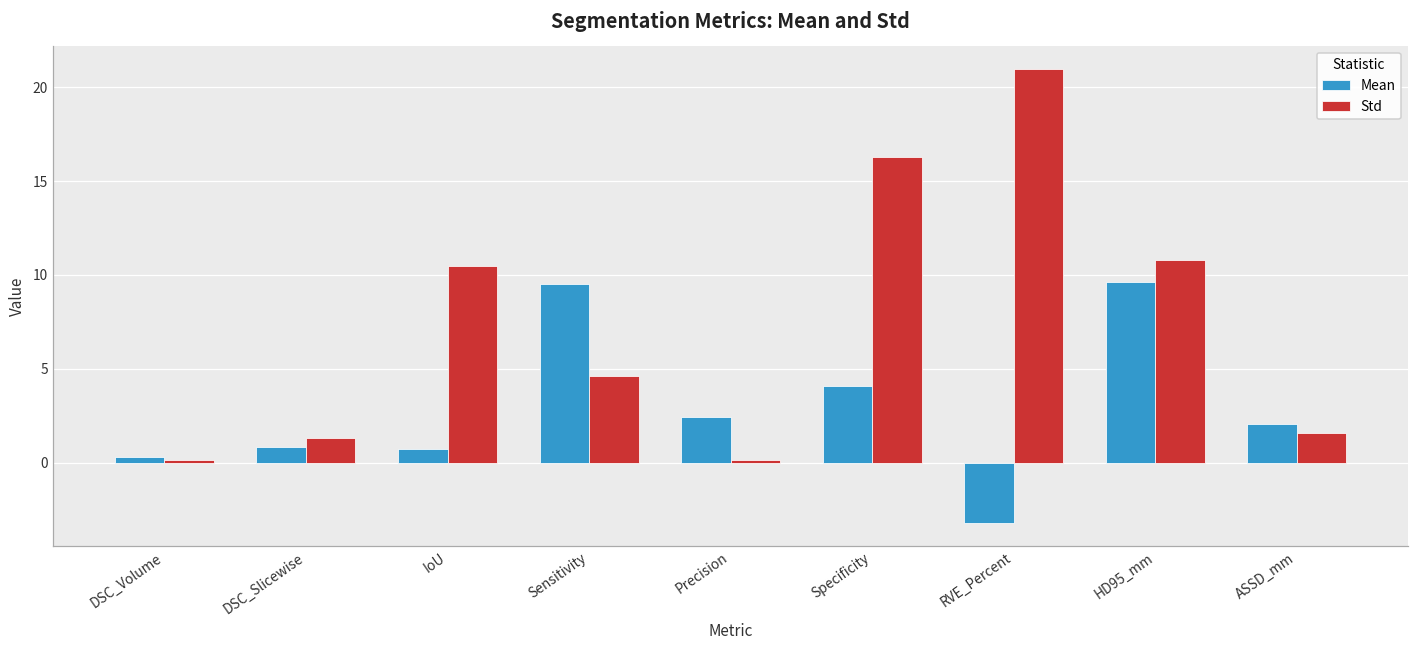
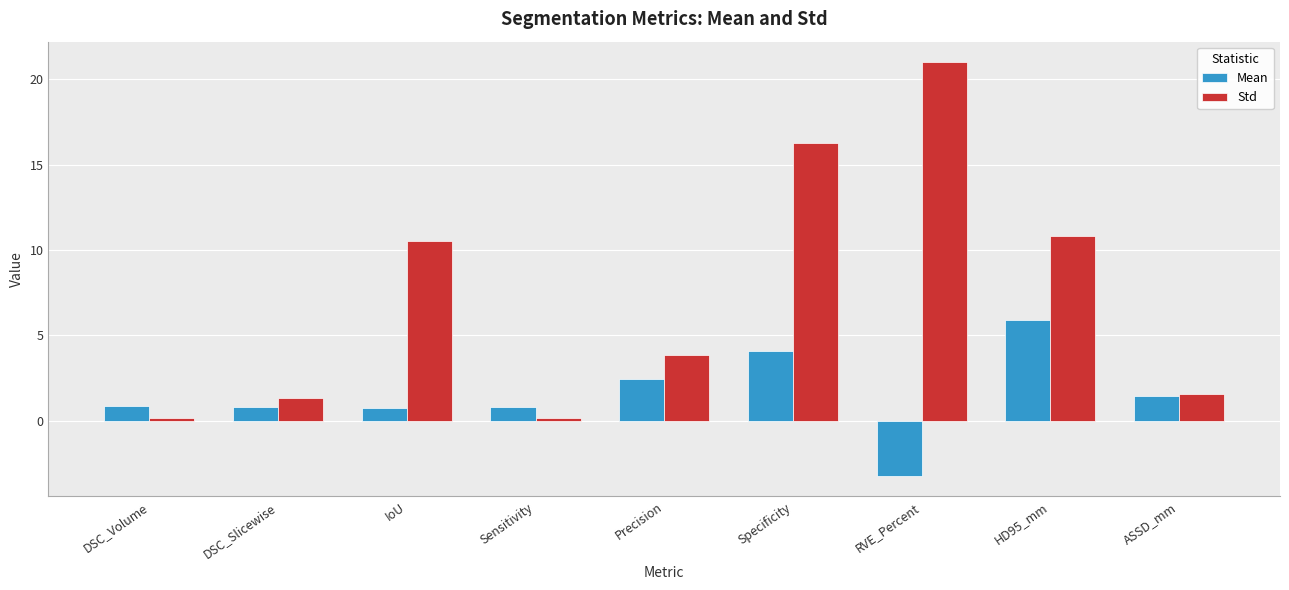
Mean, DSC_Volume: 0.3 -> 0.8
Mean, Sensitivity: 9.5 -> 0.8
Std, Sensitivity: 4.6 -> 0.2
Std, Precision: 0.1 -> 3.9
Mean, HD95_mm: 9.6 -> 5.9
Mean, ASSD_mm: 2.1 -> 1.5
